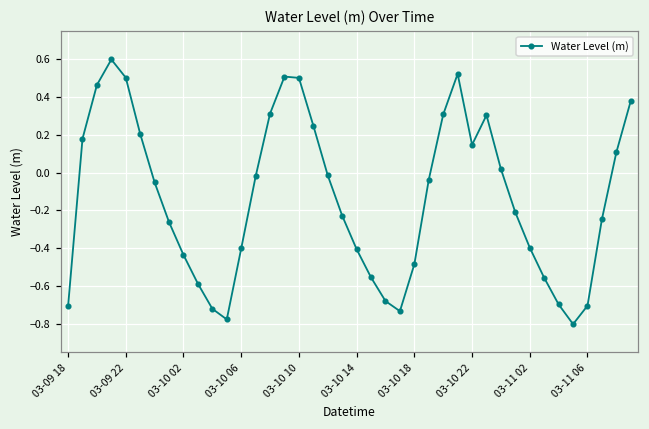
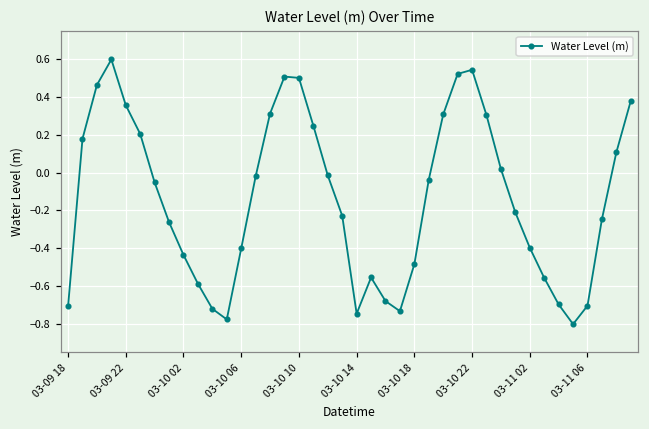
03-09 22: 0.50 -> 0.36
03-10 14: -0.41 -> -0.75
03-10 22: 0.15 -> 0.54
